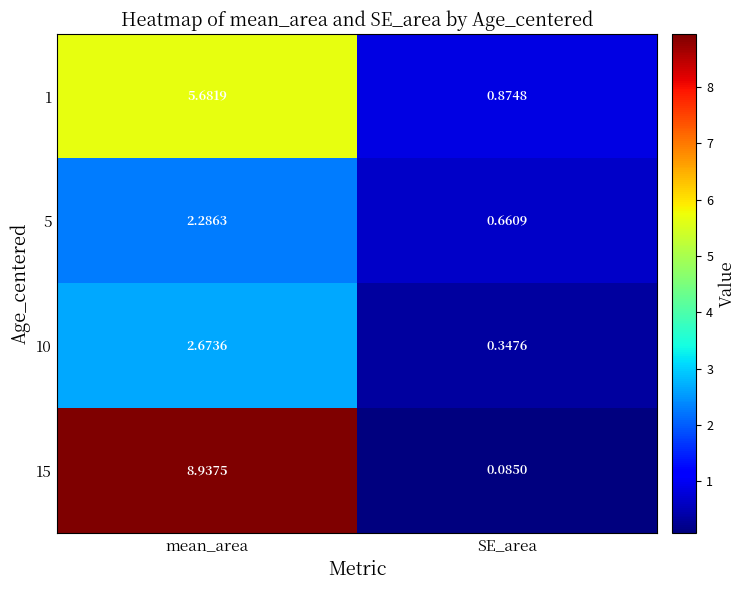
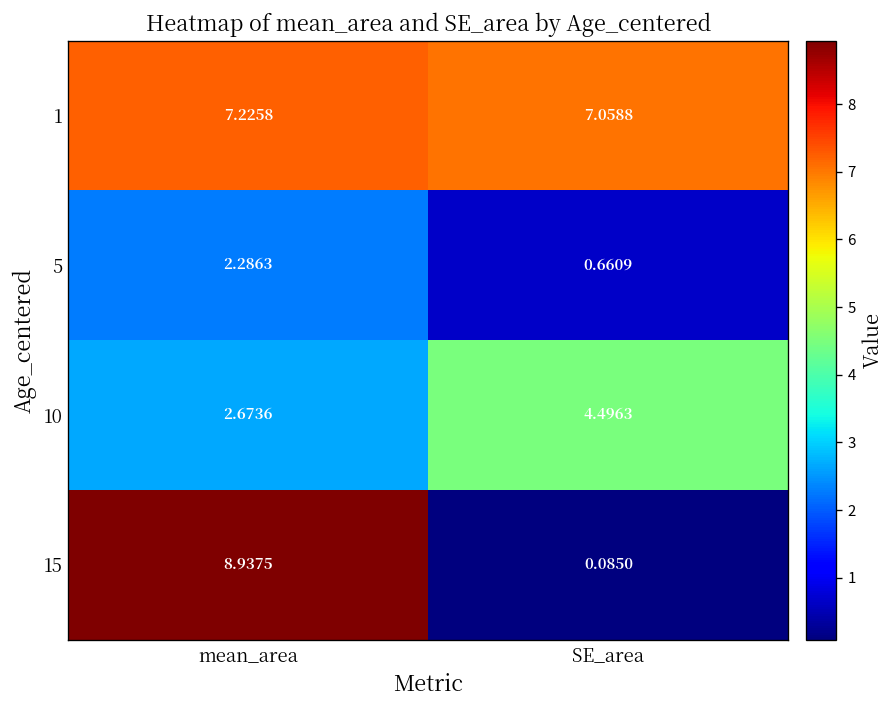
1, mean_area: 5.6819 -> 7.2258
1, SE_area: 0.8748 -> 7.0588
10, SE_area: 0.3476 -> 4.4963
